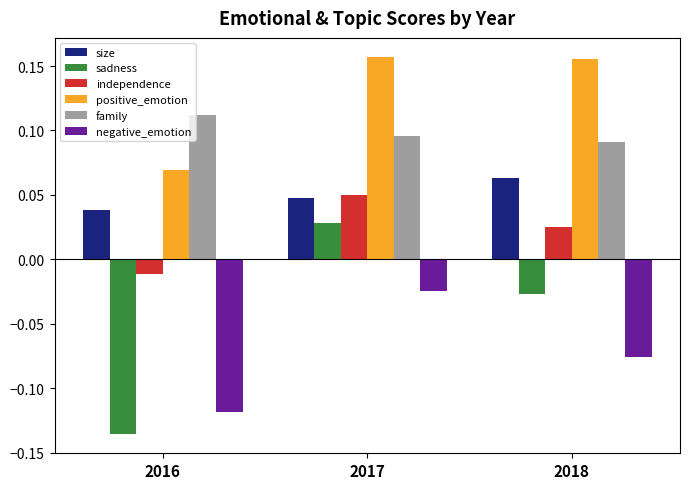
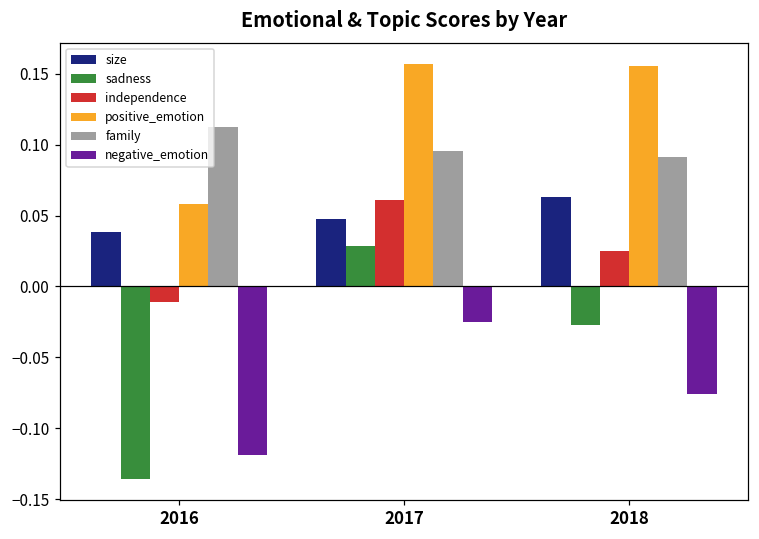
positive_emotion, 2016: 0.069 -> 0.058
independence, 2017: 0.050 -> 0.061
